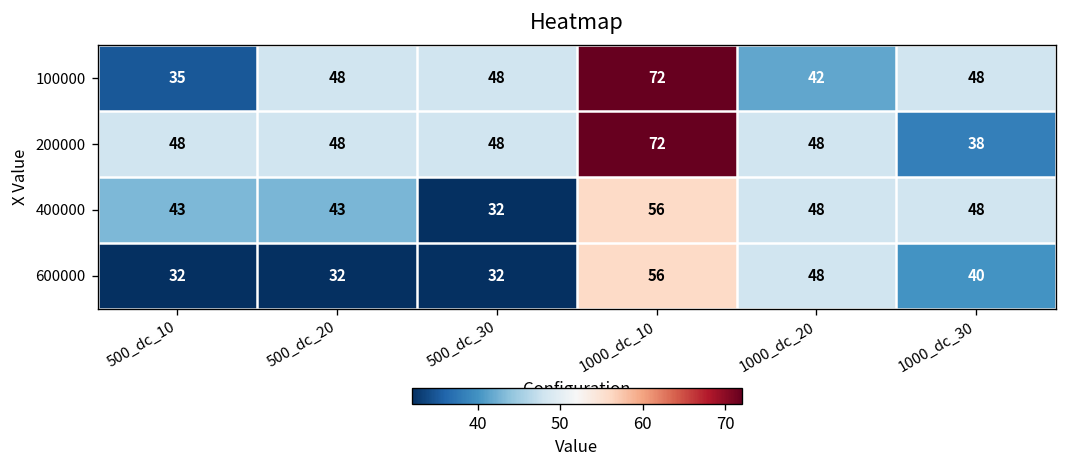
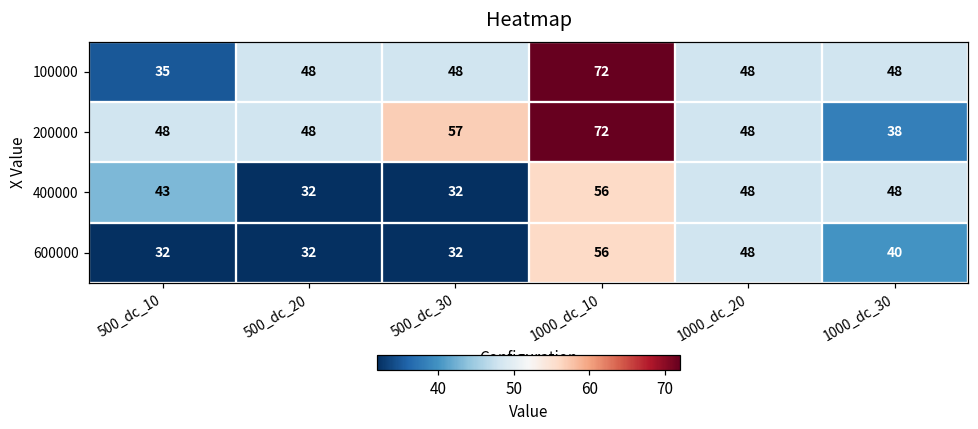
100000, 1000_dc_20: 42 -> 48
200000, 500_dc_30: 48 -> 57
400000, 500_dc_20: 43 -> 32
